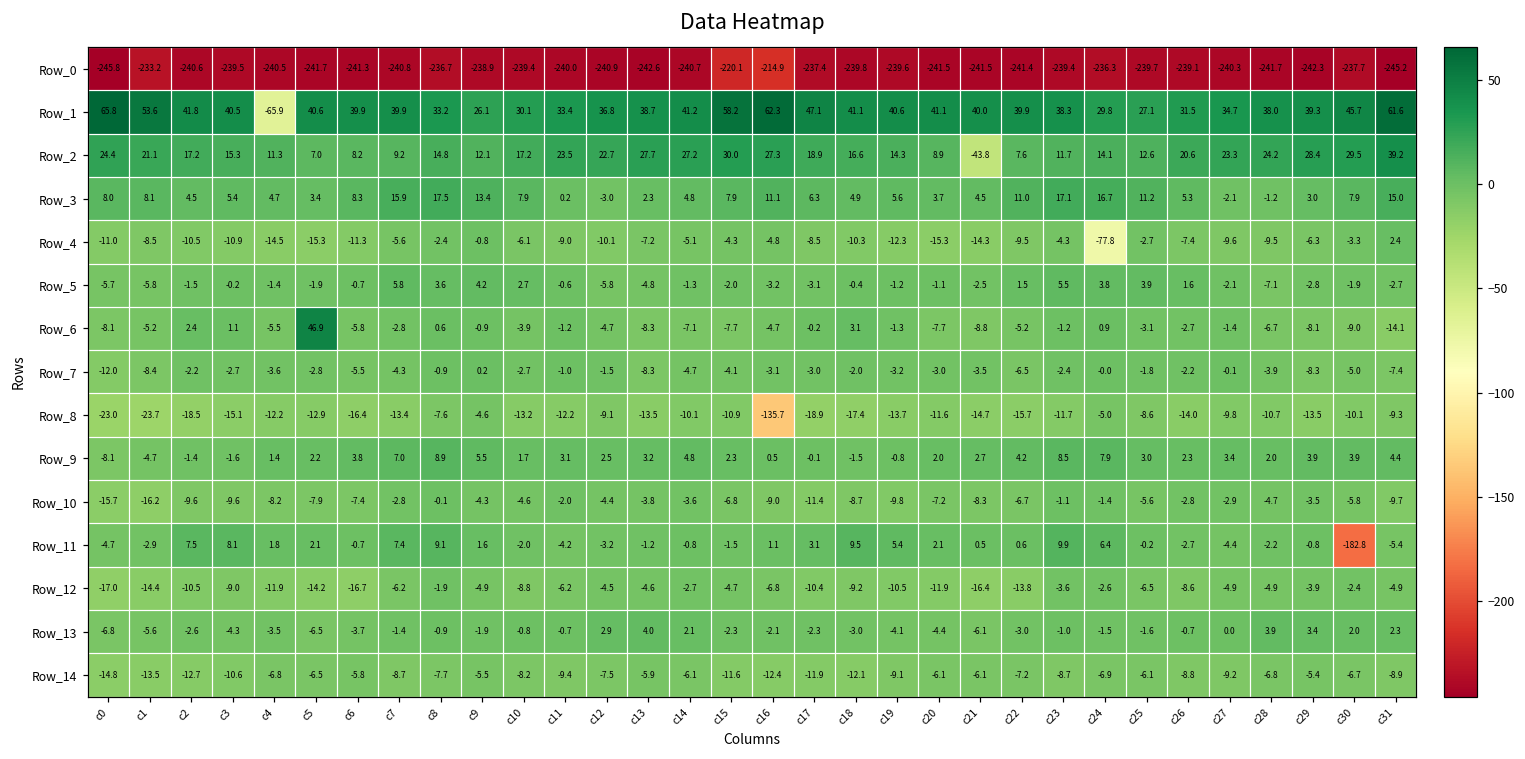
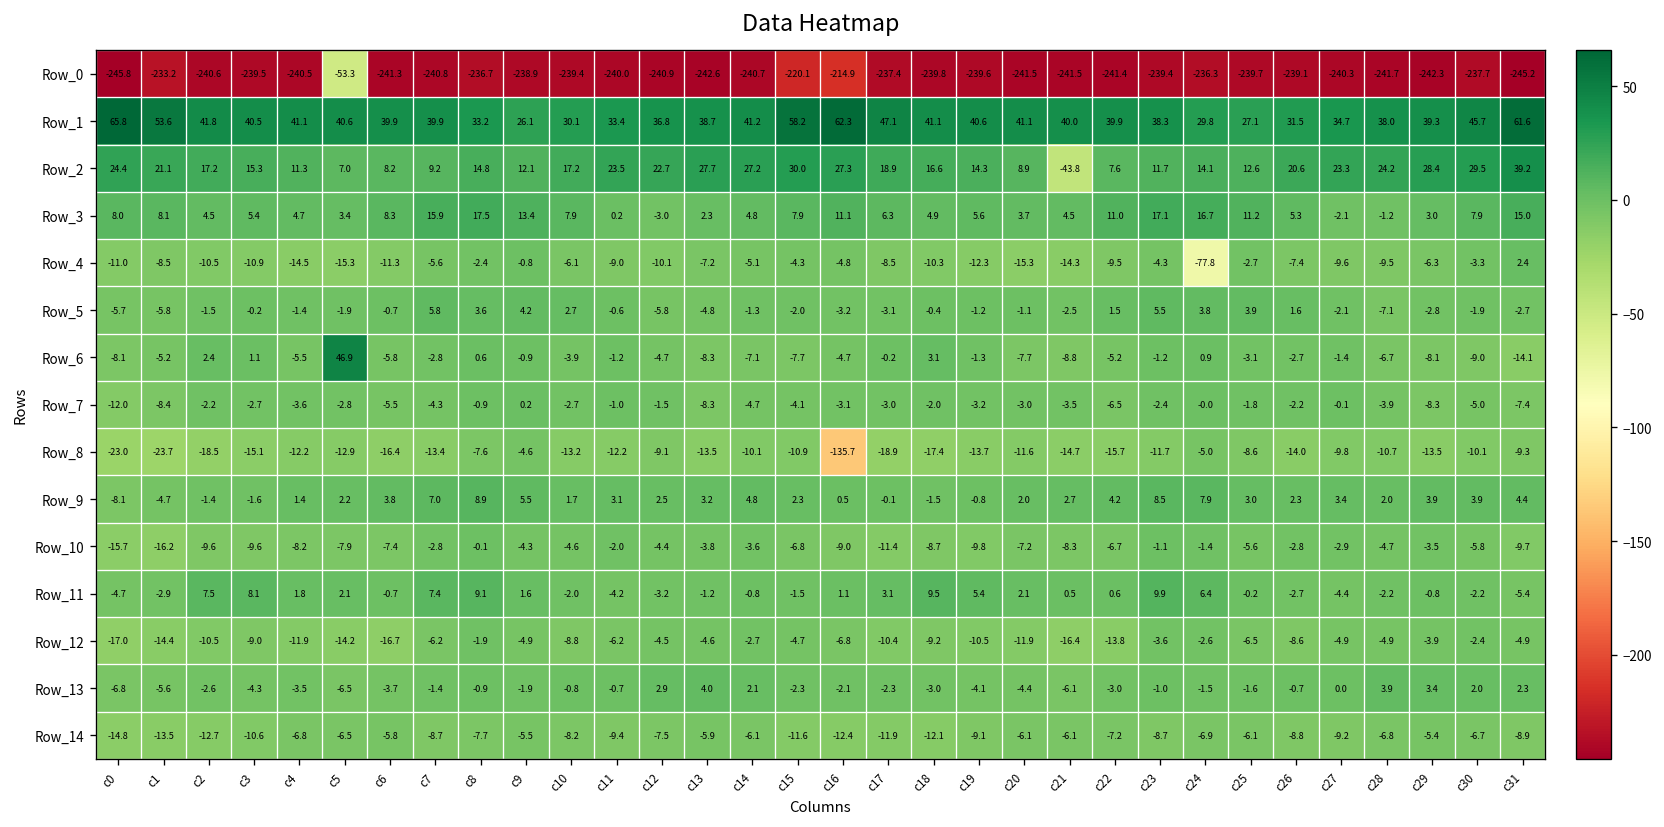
Row_0, c5: -241.7 -> -53.3
Row_1, c4: -65.9 -> 41.1
Row_11, c30: -182.8 -> -2.2
